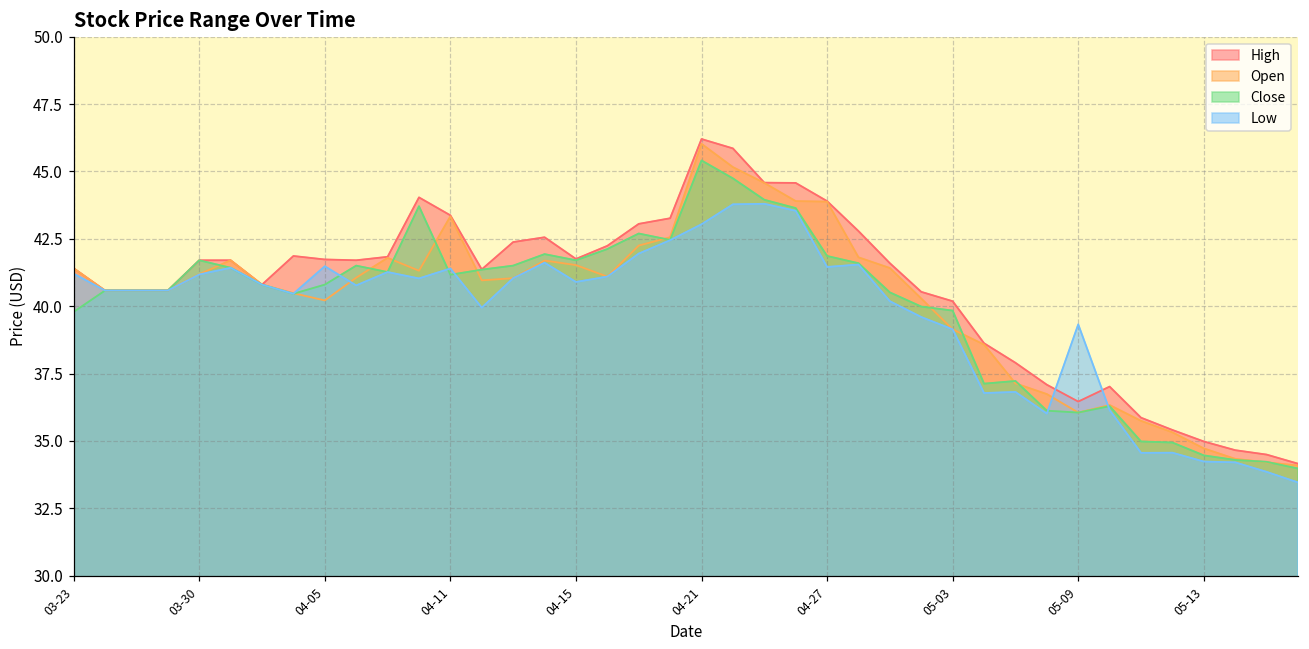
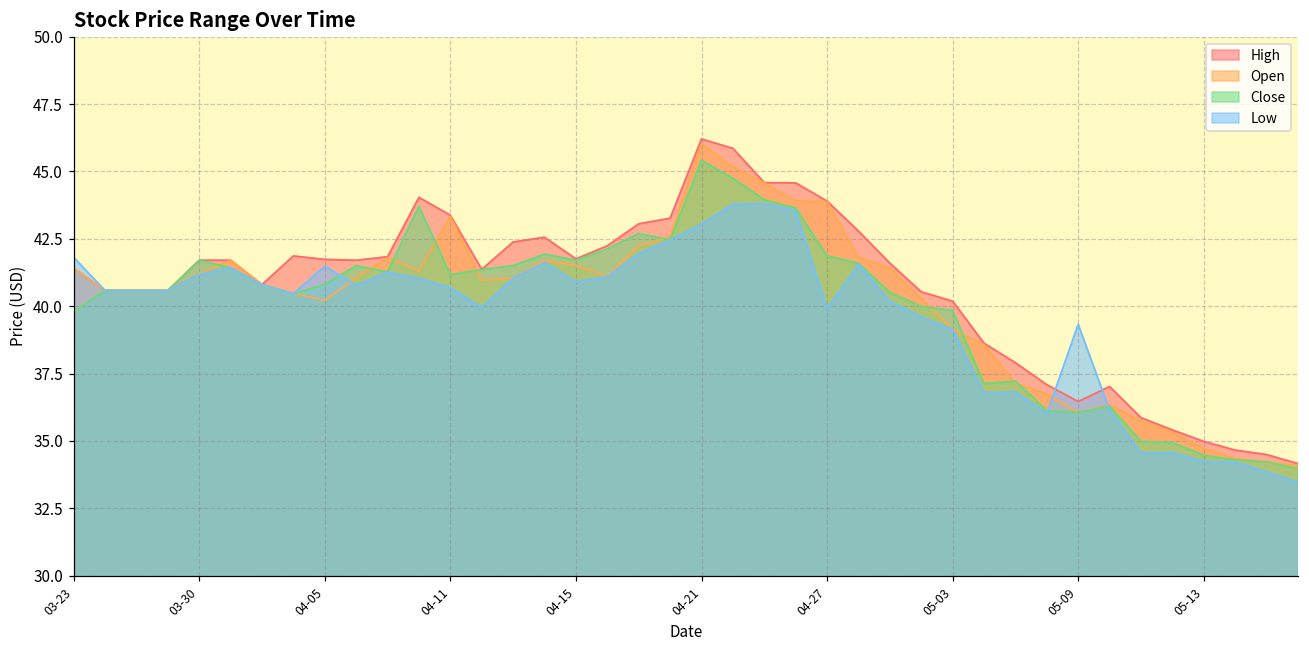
Low, 03-23: 41.2 -> 41.8
Low, 04-11: 41.4 -> 40.7
Low, 04-27: 41.5 -> 39.9
